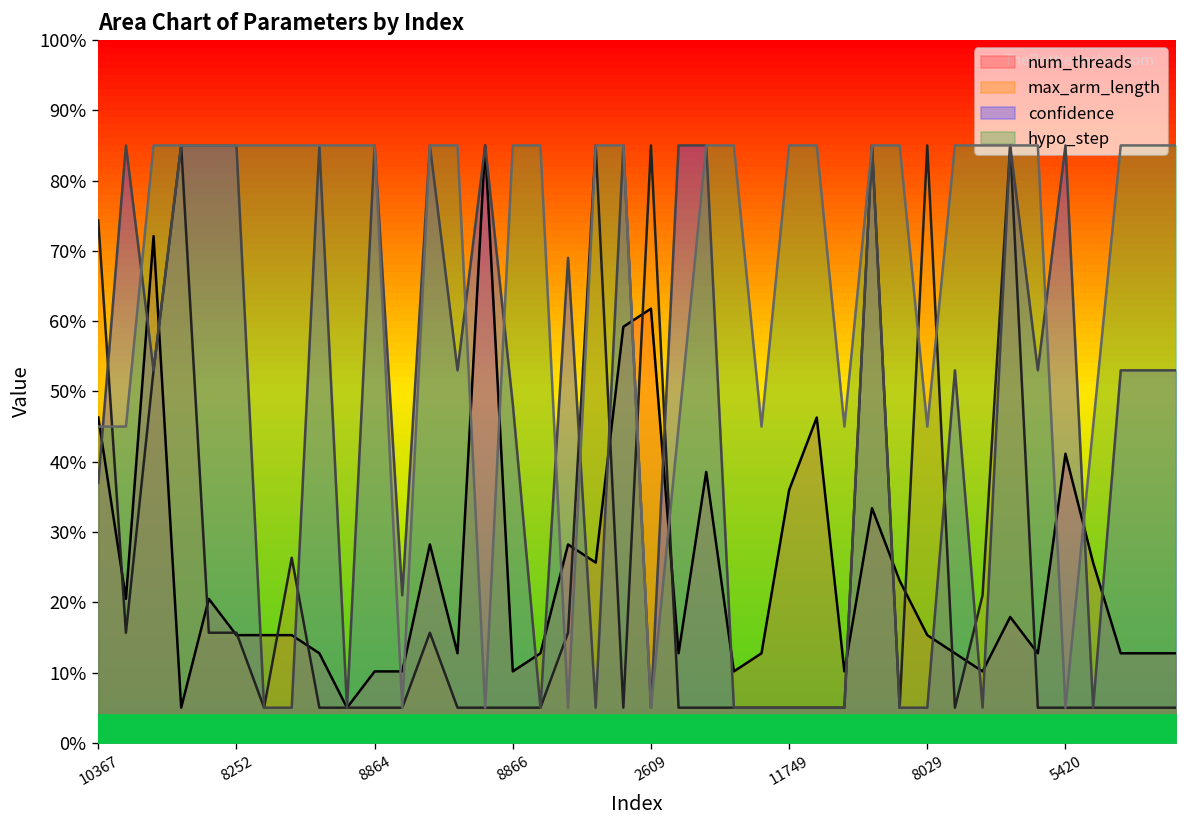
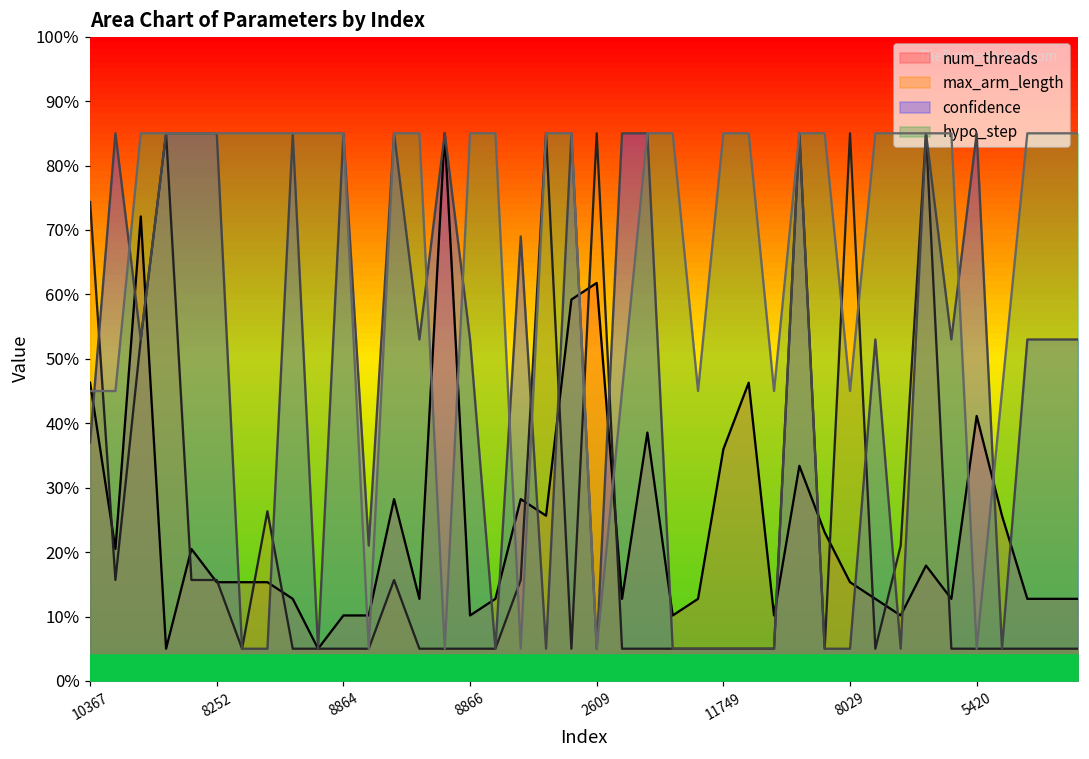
confidence, 8866: 48% -> 53%
